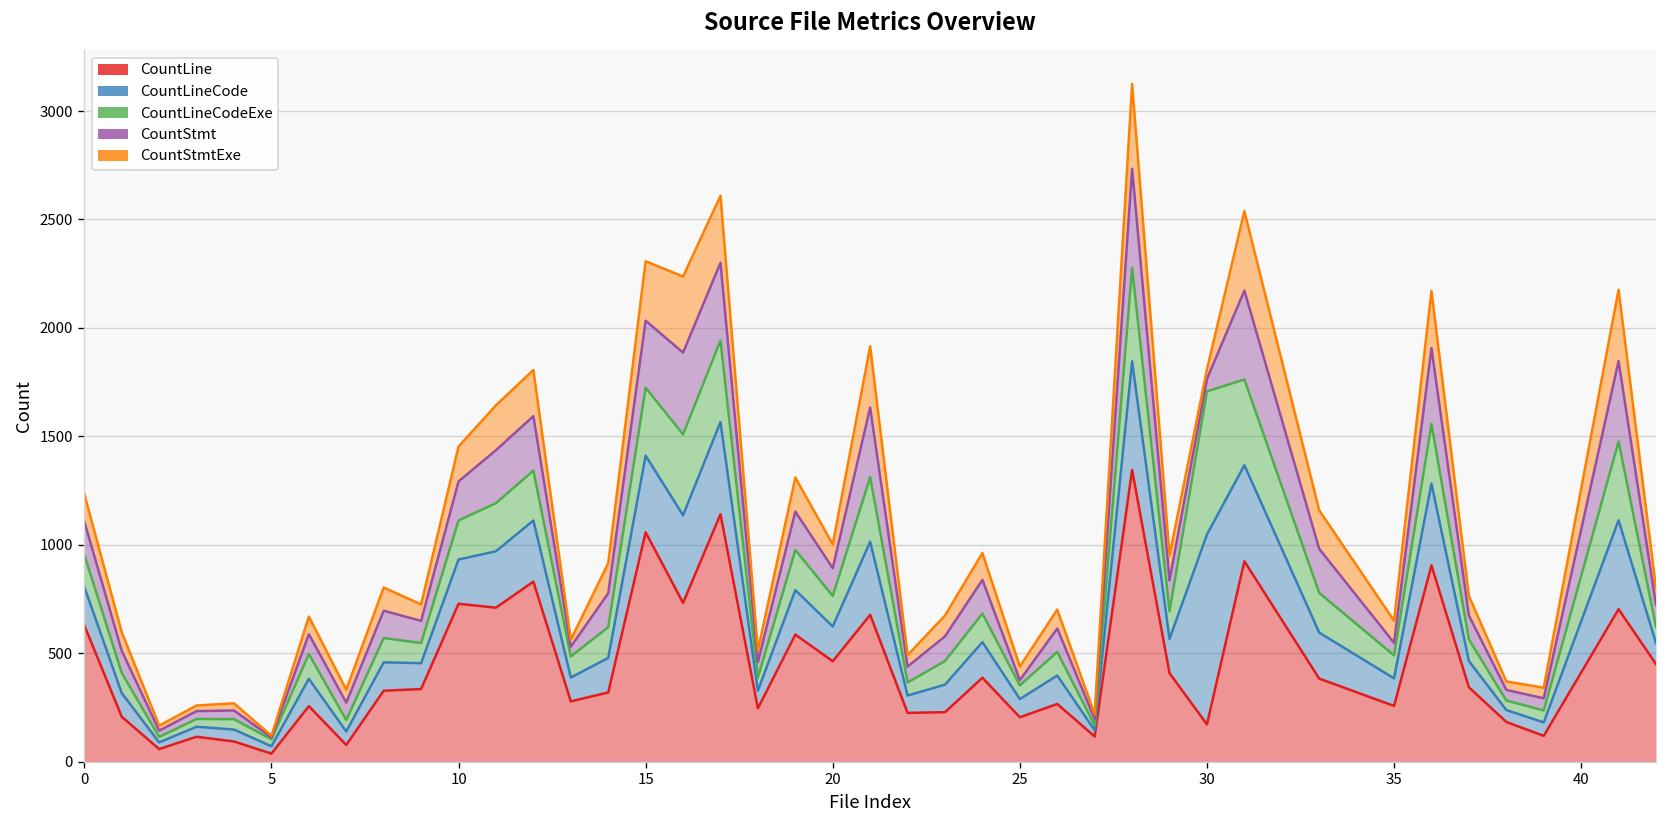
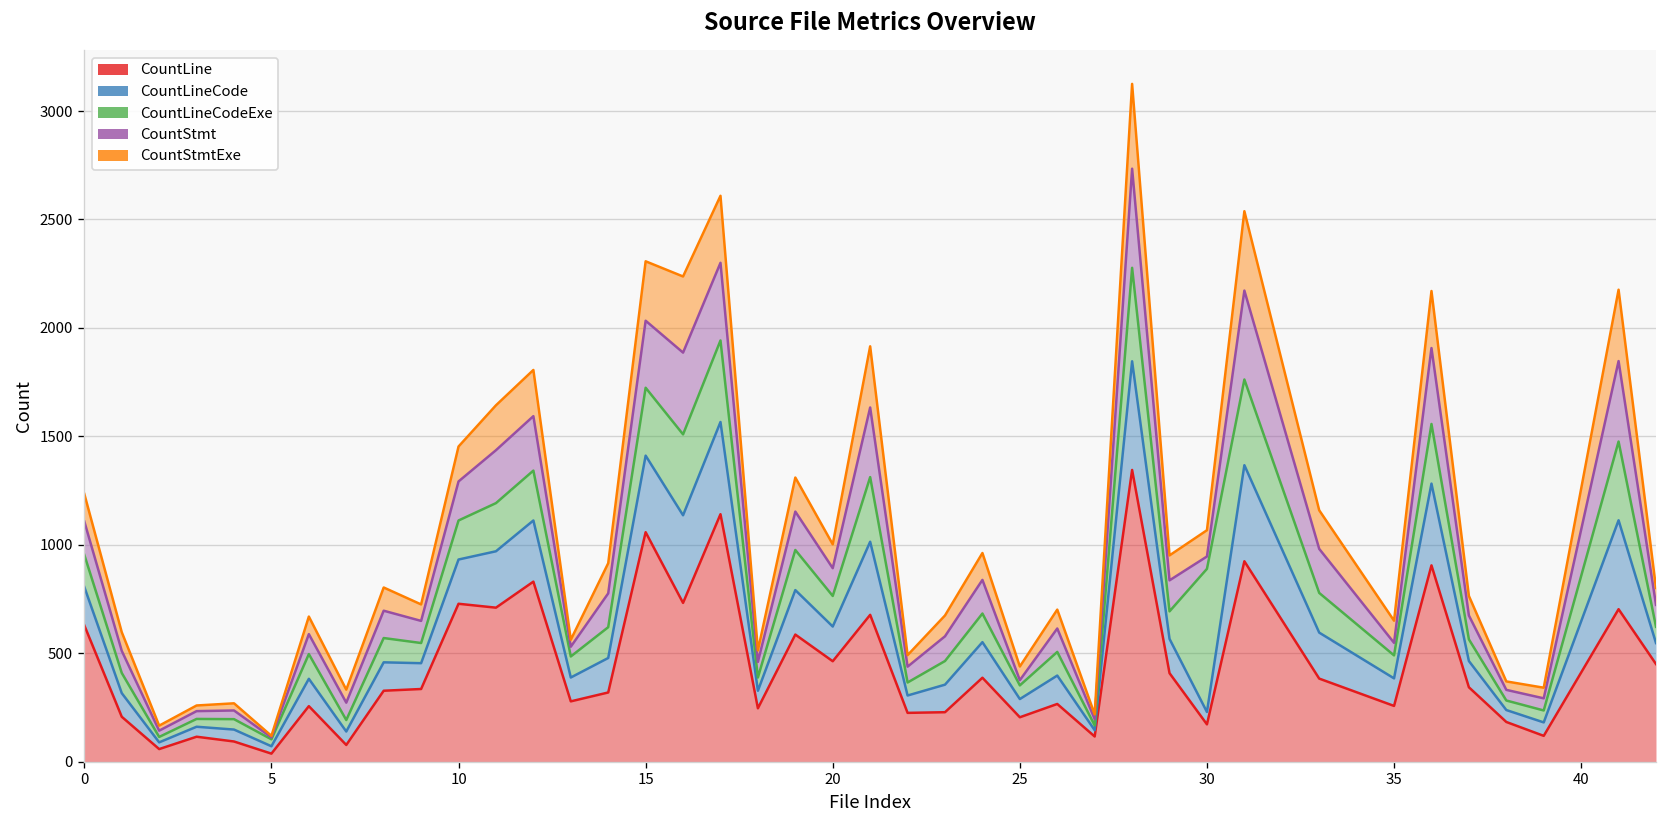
CountLineCode, 30: 880 -> 60
CountStmtExe, 30: 40 -> 120
